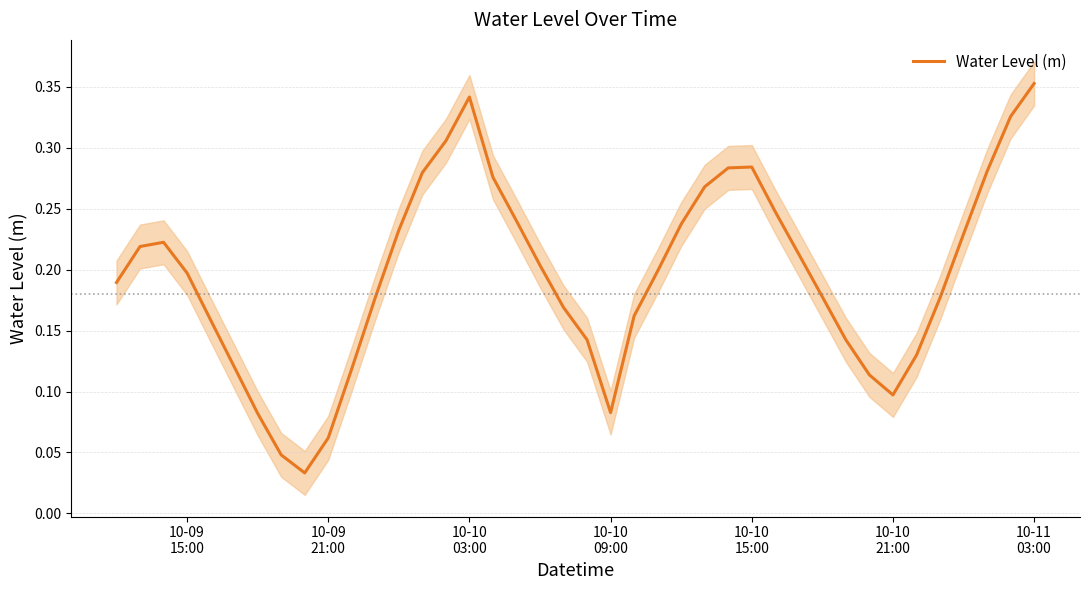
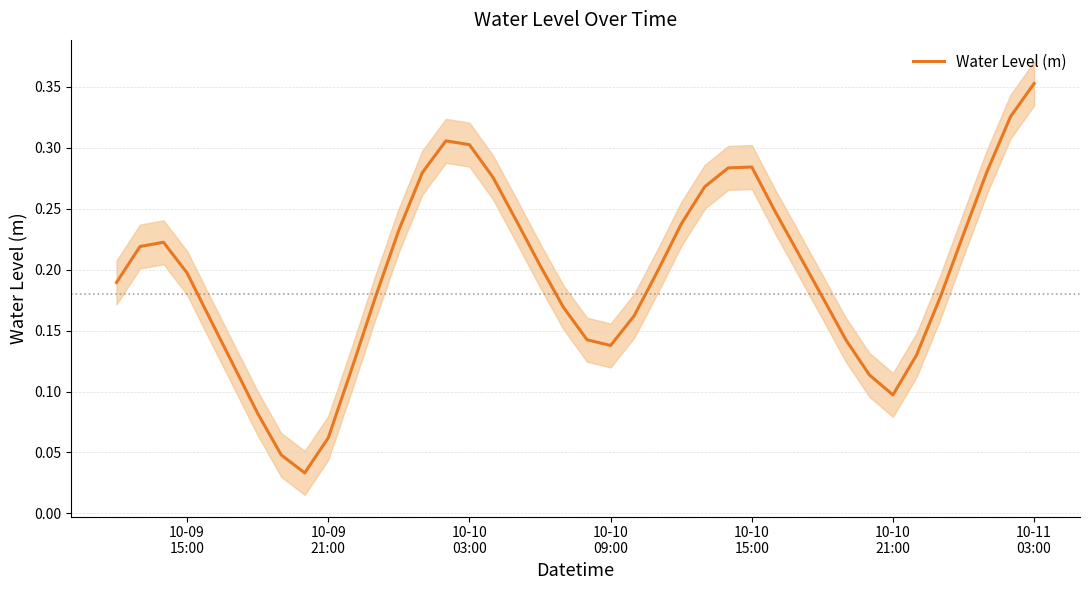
Water Level (m), 10-10 03:00: 0.342 -> 0.303
Water Level (m), 10-10 09:00: 0.083 -> 0.138
